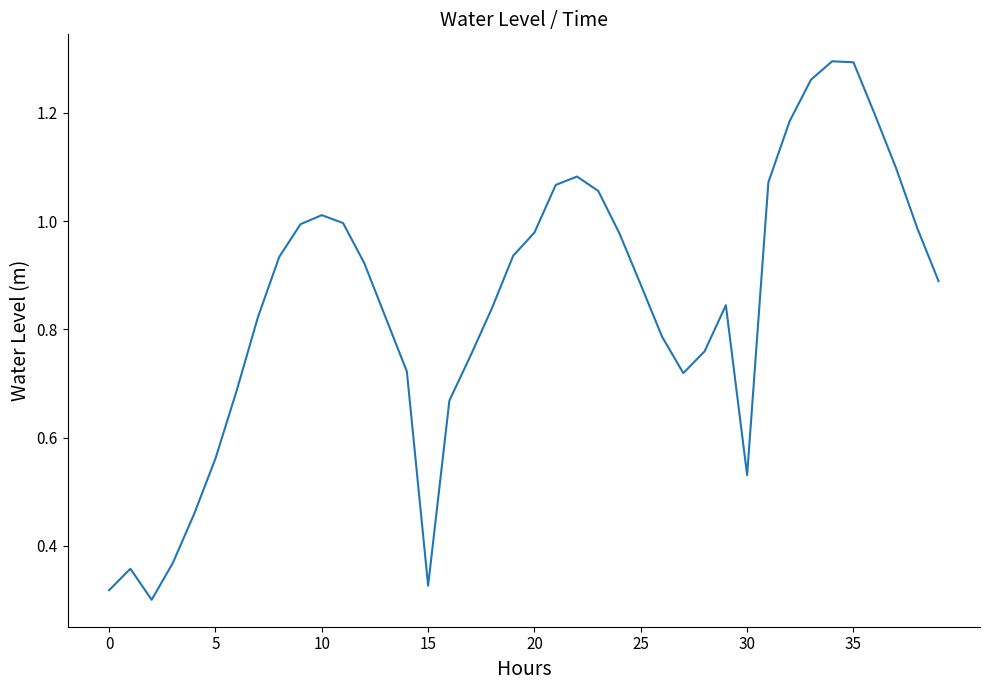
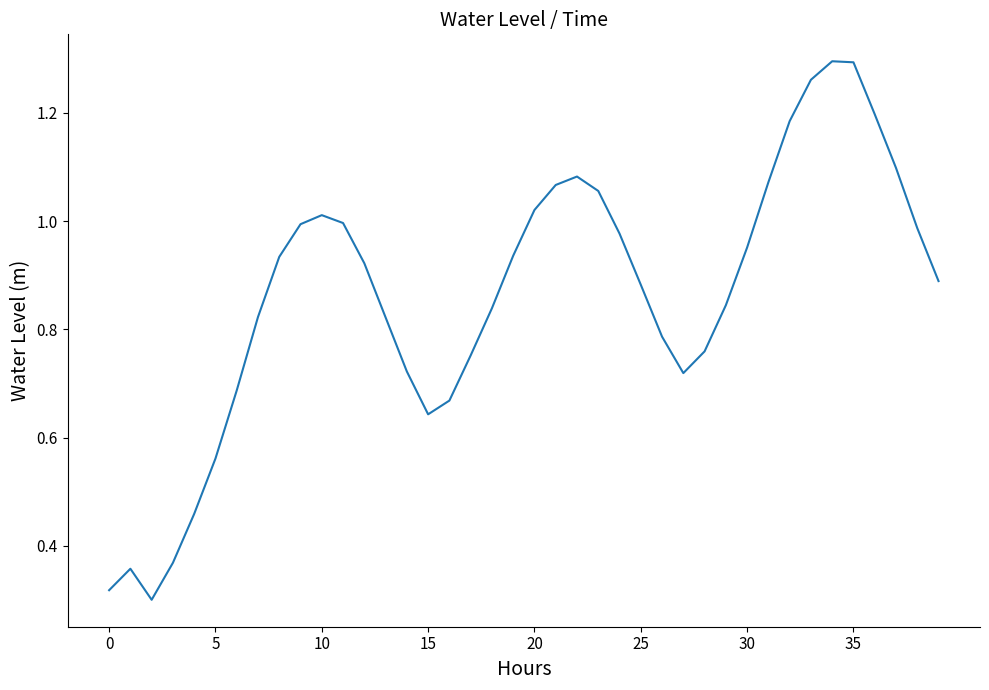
15: 0.33 -> 0.64
20: 0.98 -> 1.02
30: 0.53 -> 0.95
